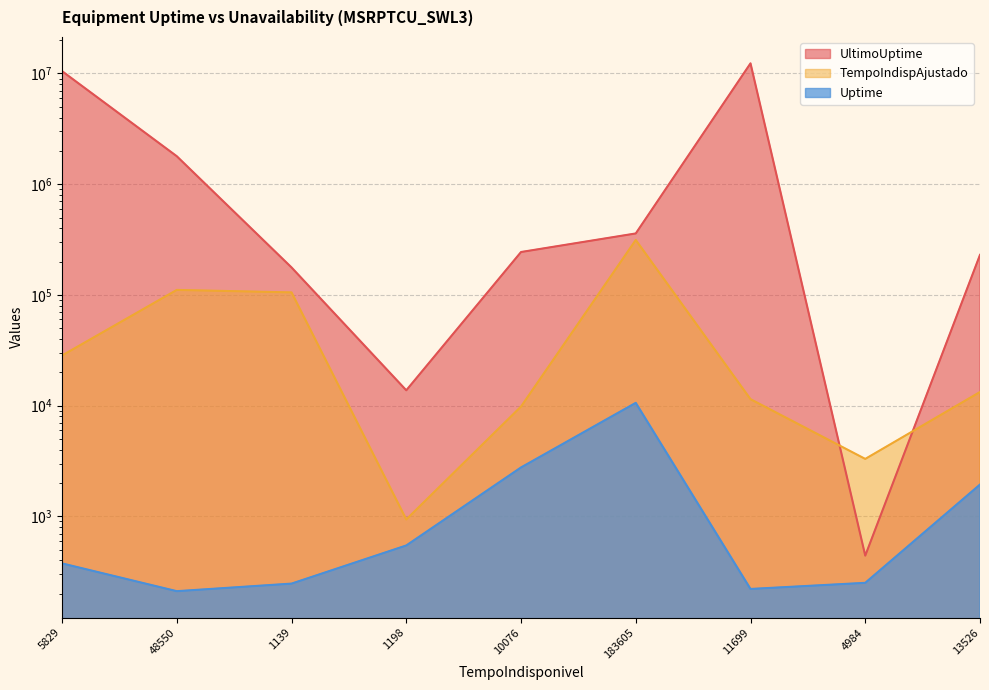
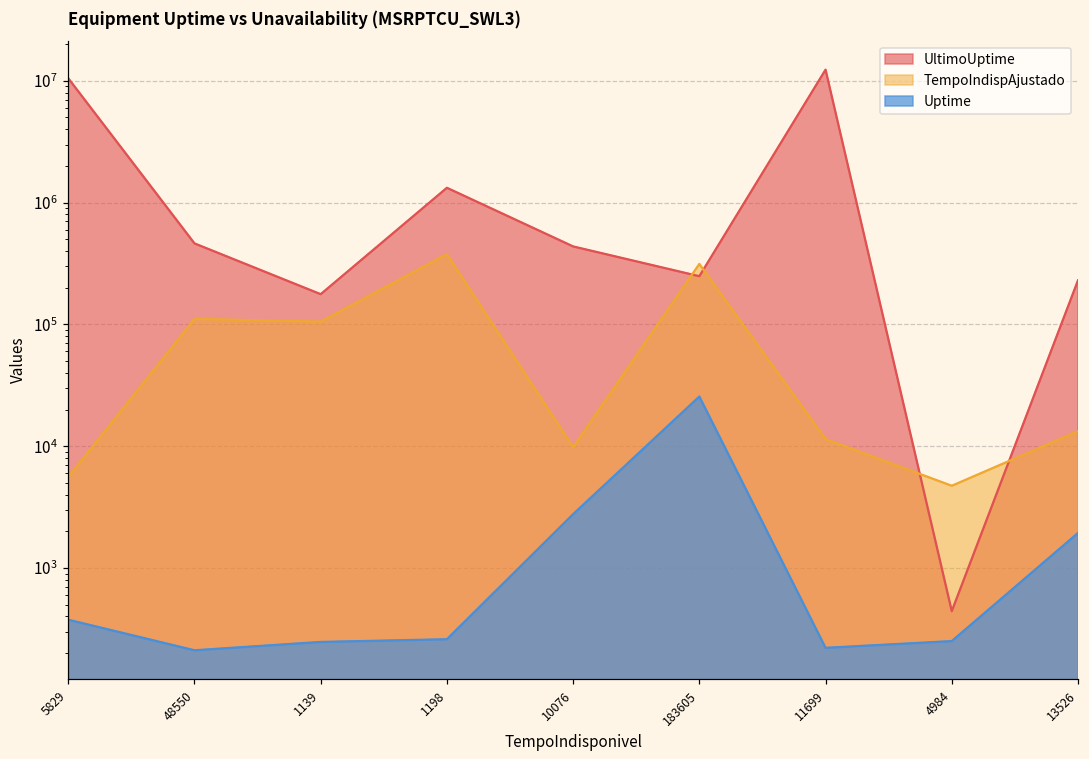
TempoIndispAjustado, 5829: 28000 -> 6000
UltimoUptime, 48550: 1800000 -> 460000
UltimoUptime, 1198: 14000 -> 1300000
TempoIndispAjustado, 1198: 900 -> 380000
Uptime, 1198: 500 -> 260
UltimoUptime, 10076: 240000 -> 440000
UltimoUptime, 183605: 360000 -> 250000
Uptime, 183605: 11000 -> 26000
TempoIndispAjustado, 4984: 3300 -> 4700
